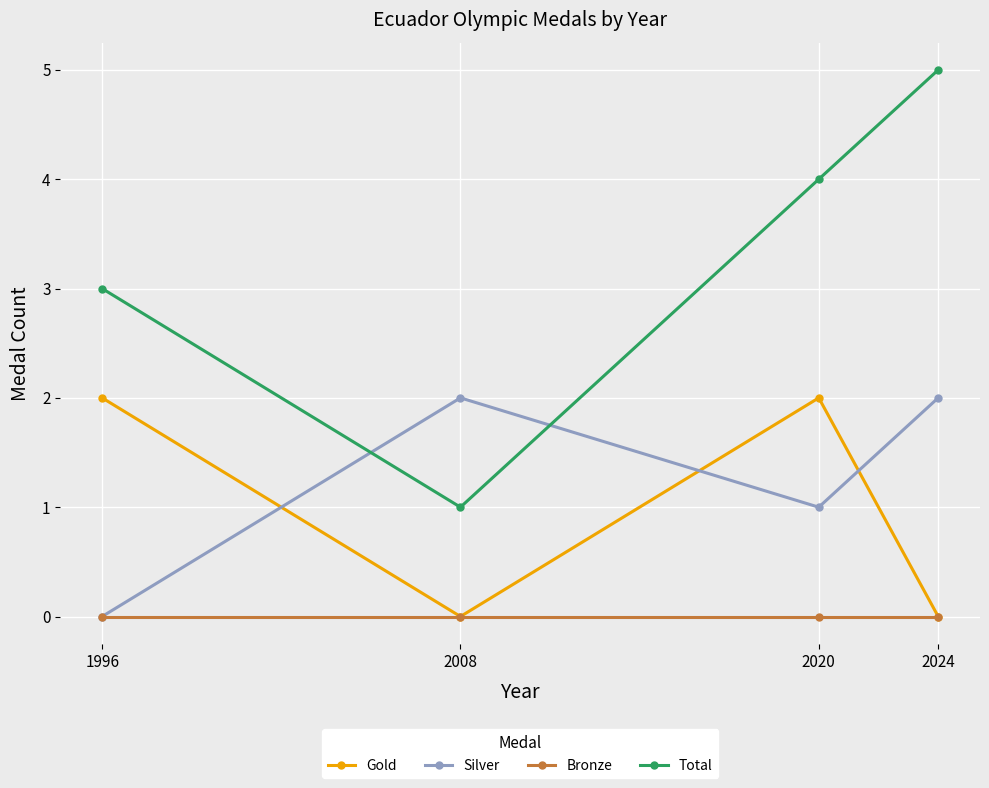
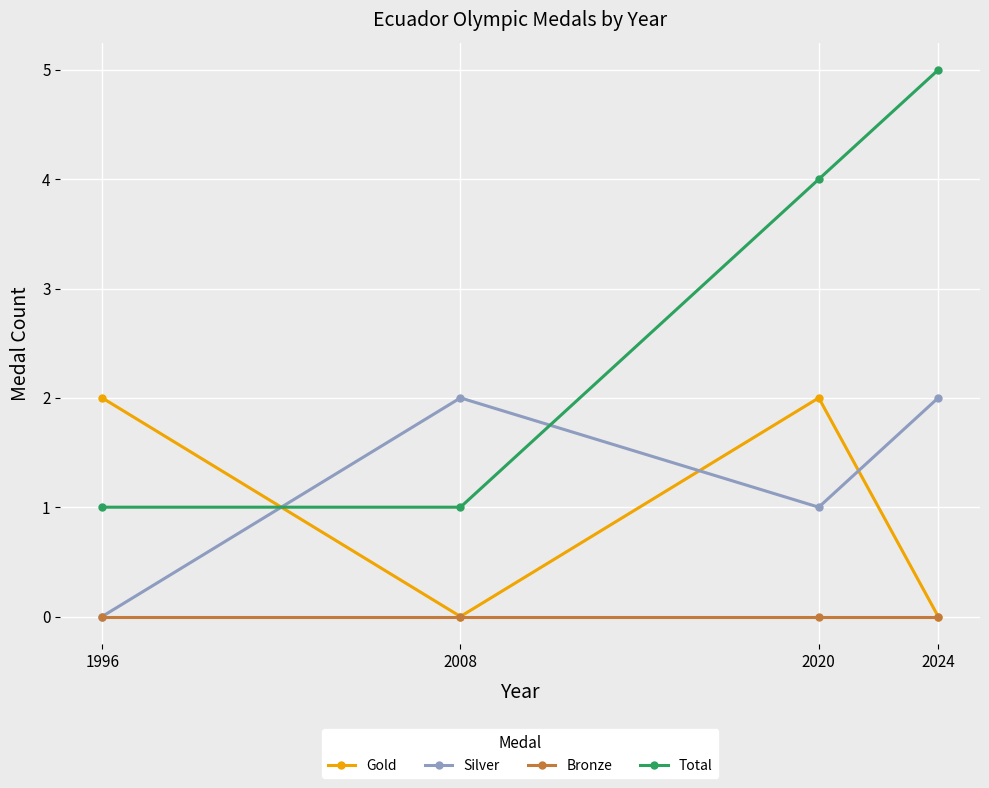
Total, 1996: 3 -> 1
